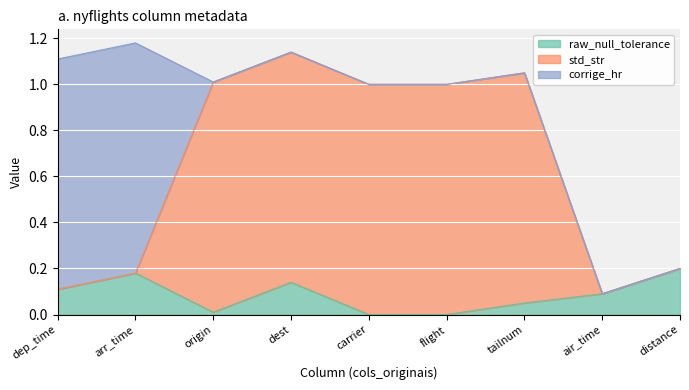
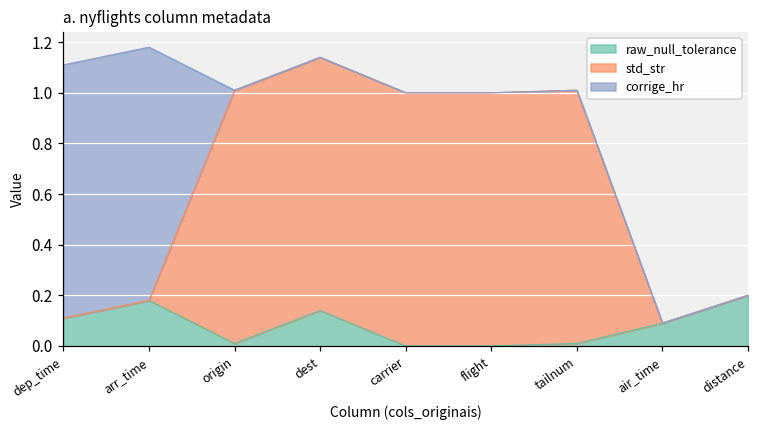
raw_null_tolerance, tailnum: 0.05 -> 0.01
